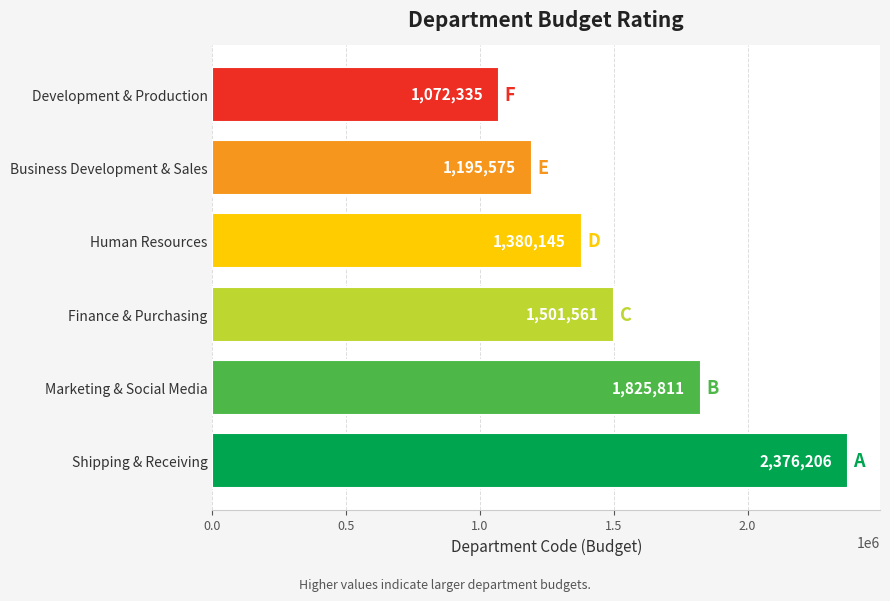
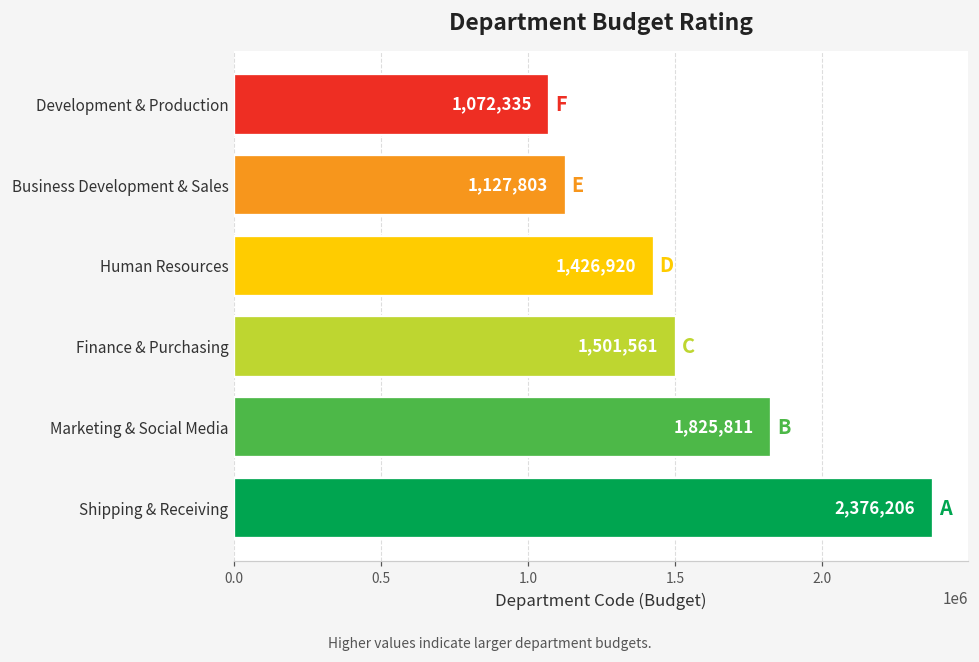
Business Development & Sales: 1,195,575 -> 1,127,803
Human Resources: 1,380,145 -> 1,426,920
